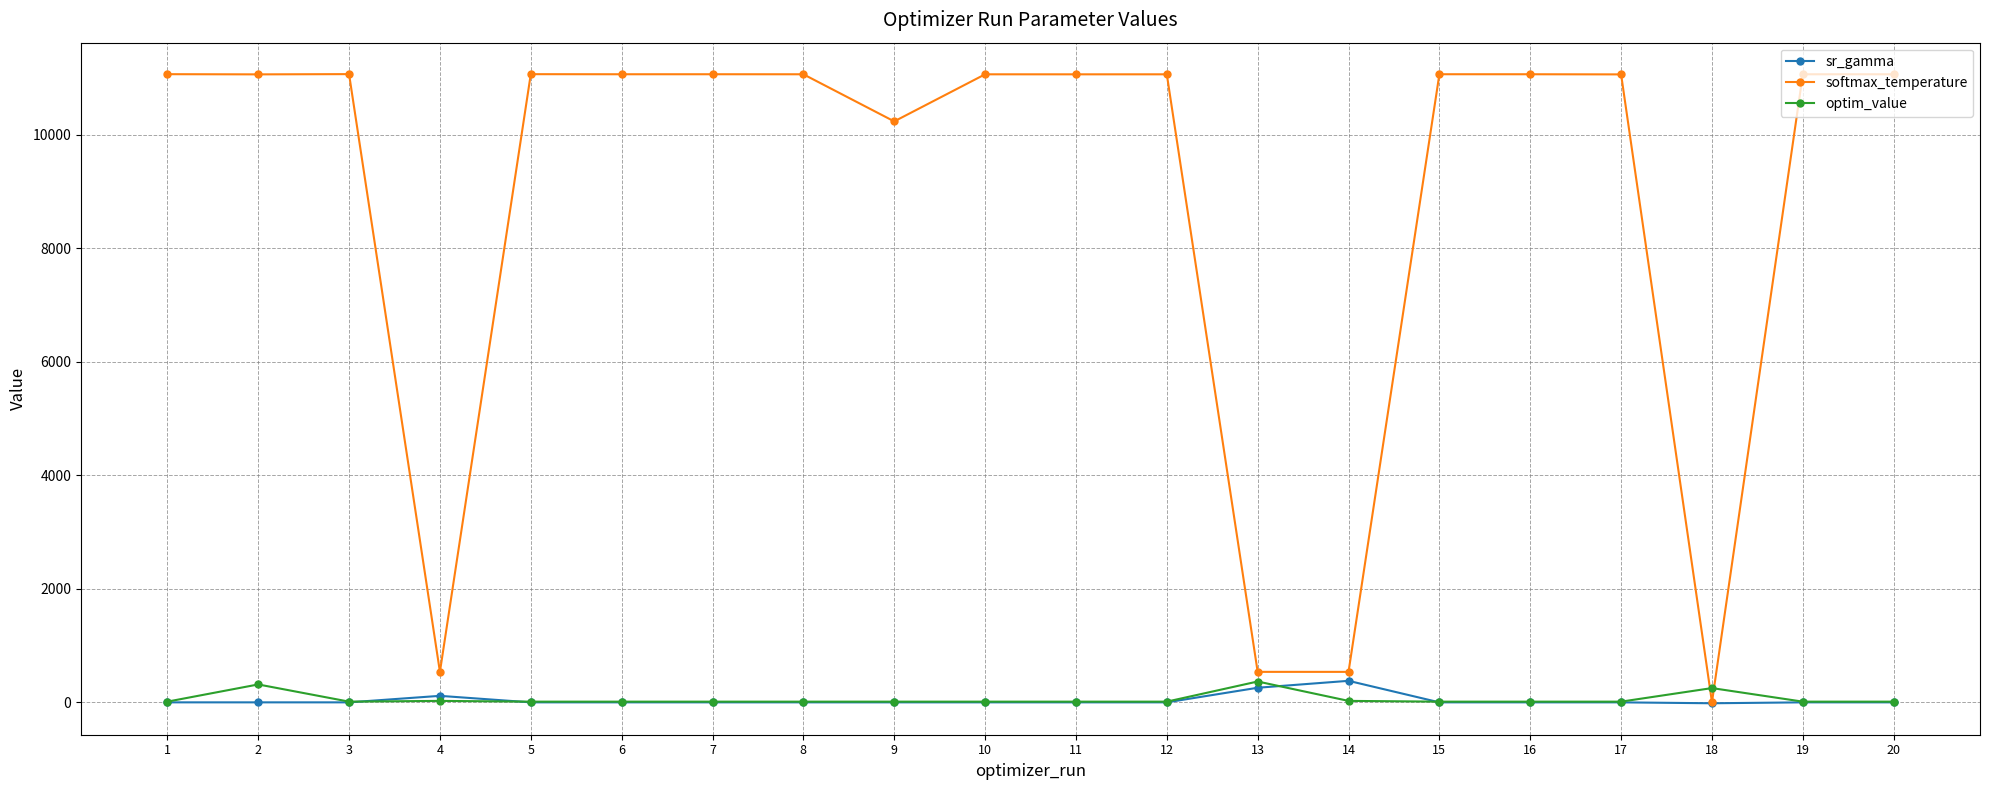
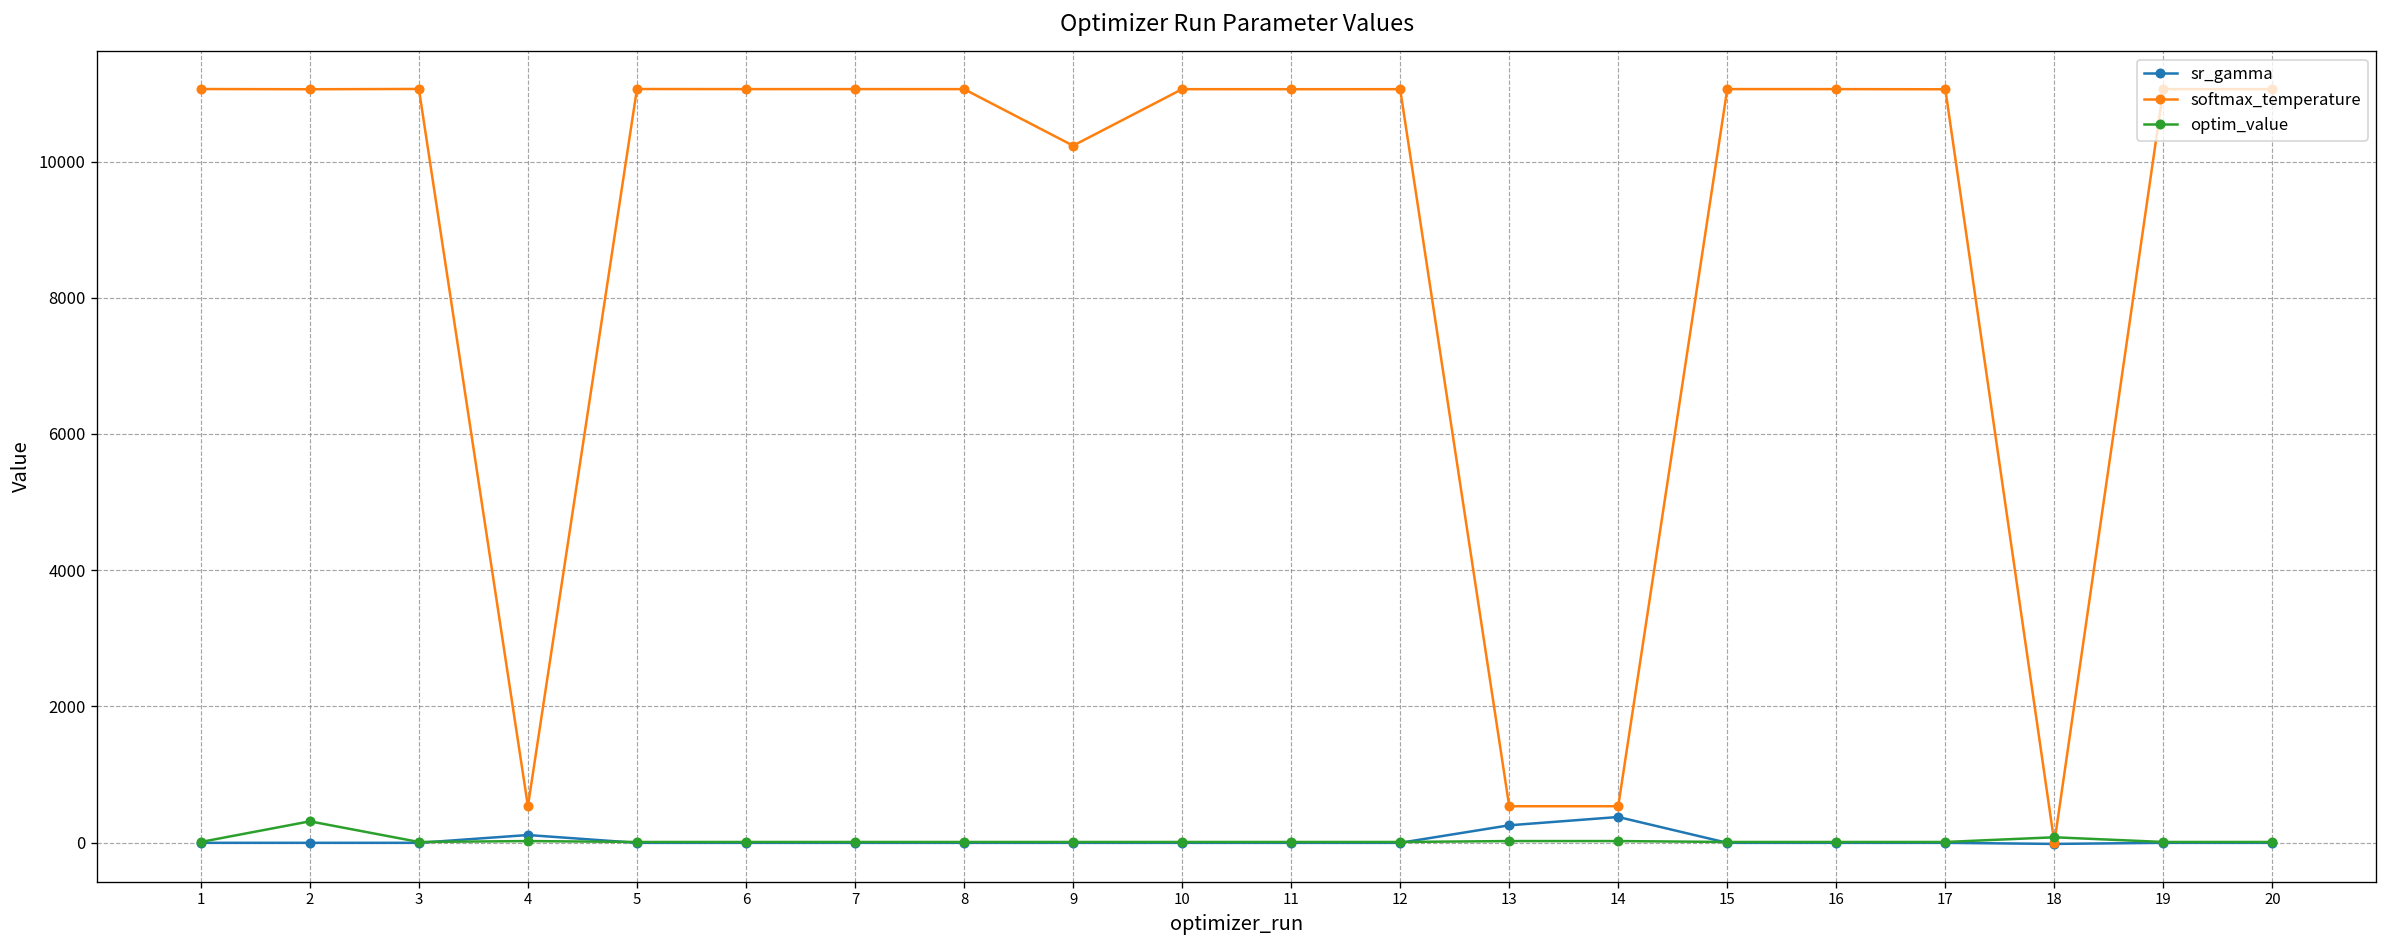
optim_value, 13: 400 -> 0
optim_value, 18: 200 -> 100
